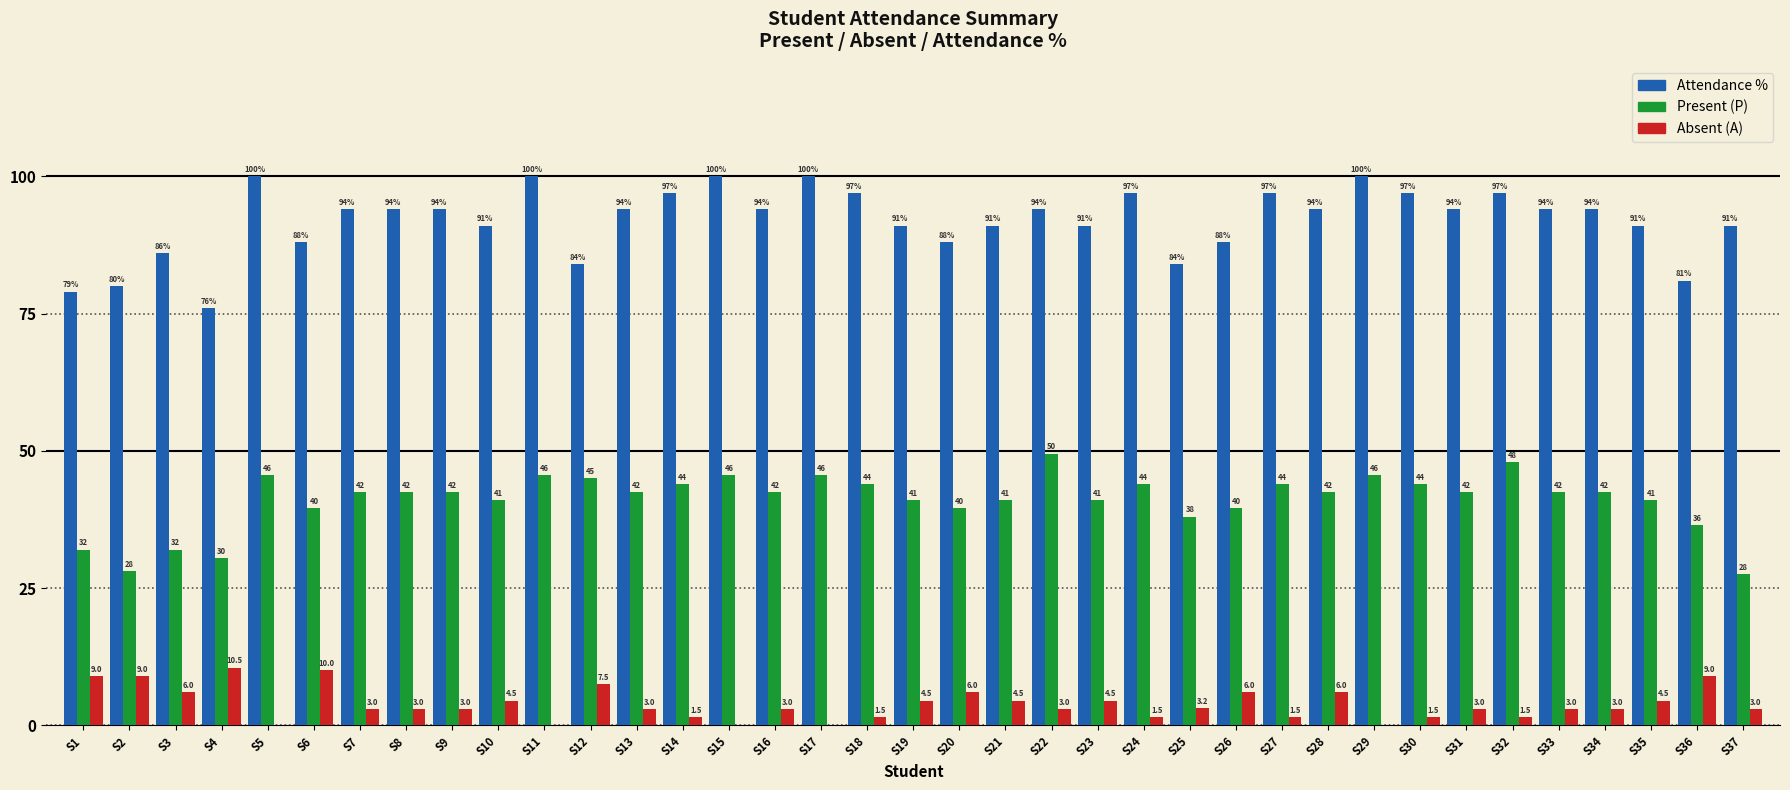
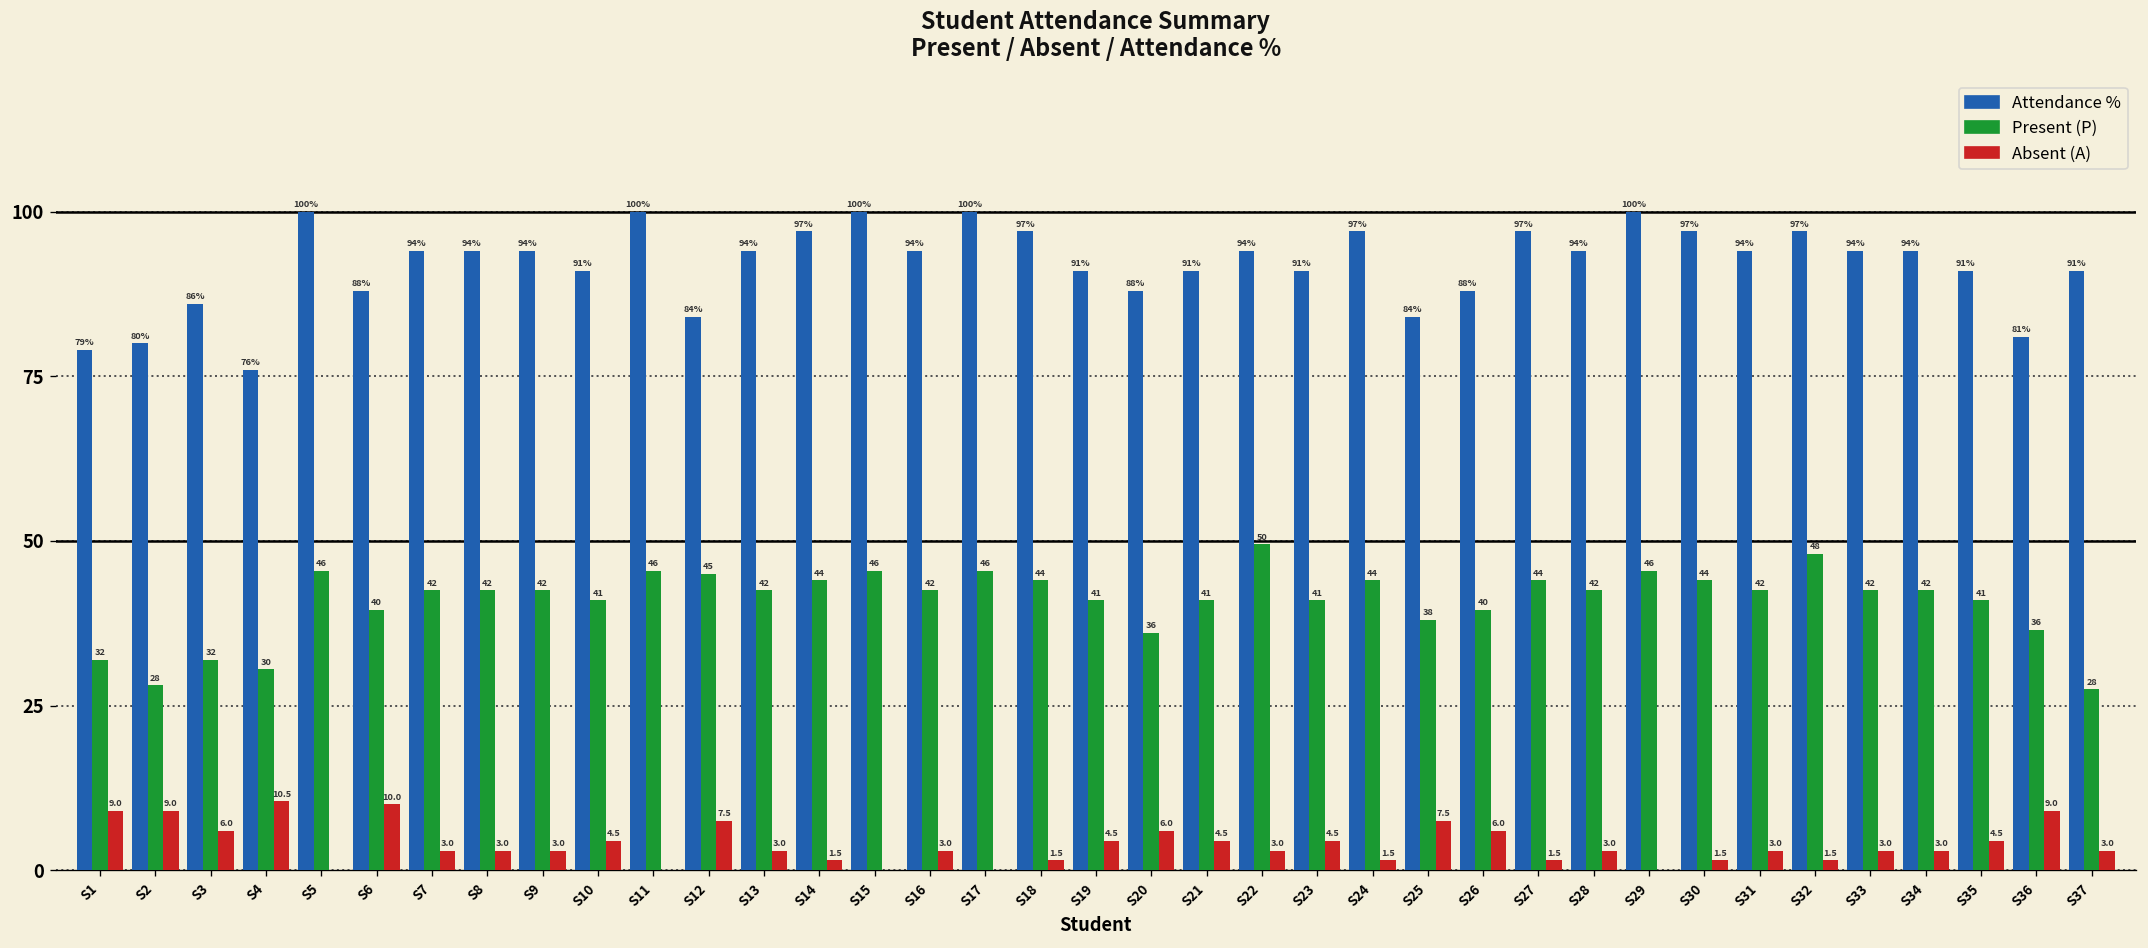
Present (P), S20: 40 -> 36
Absent (A), S25: 3.2 -> 7.5
Absent (A), S28: 6.0 -> 3.0
